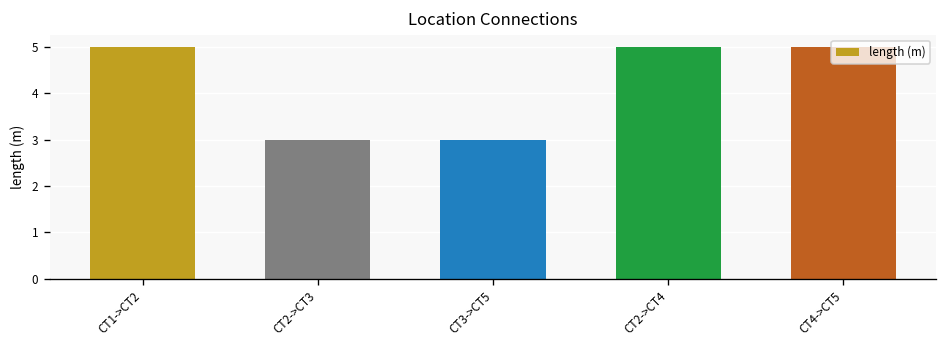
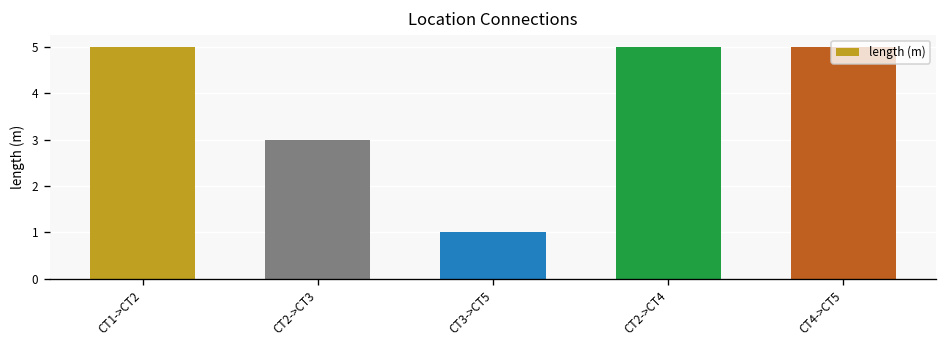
CT3->CT5: 3 -> 1
